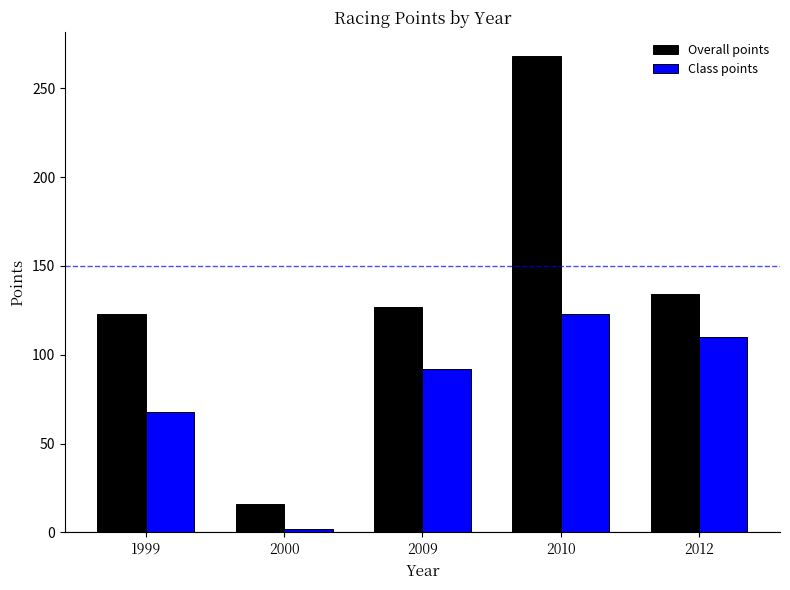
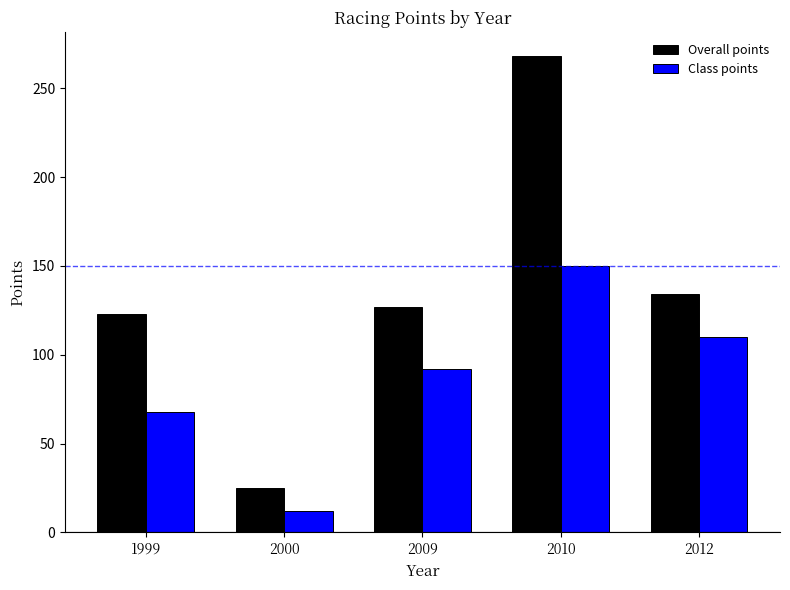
Overall points, 2000: 16 -> 25
Class points, 2000: 2 -> 12
Class points, 2010: 123 -> 150
